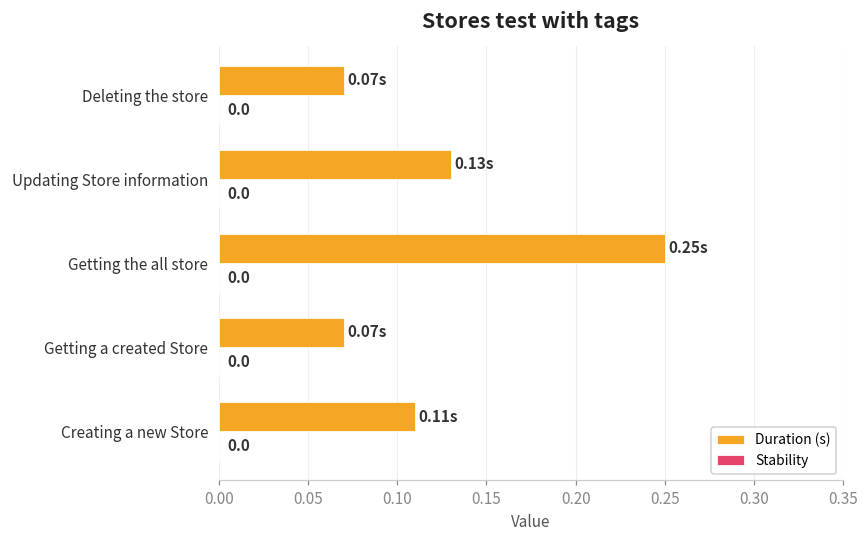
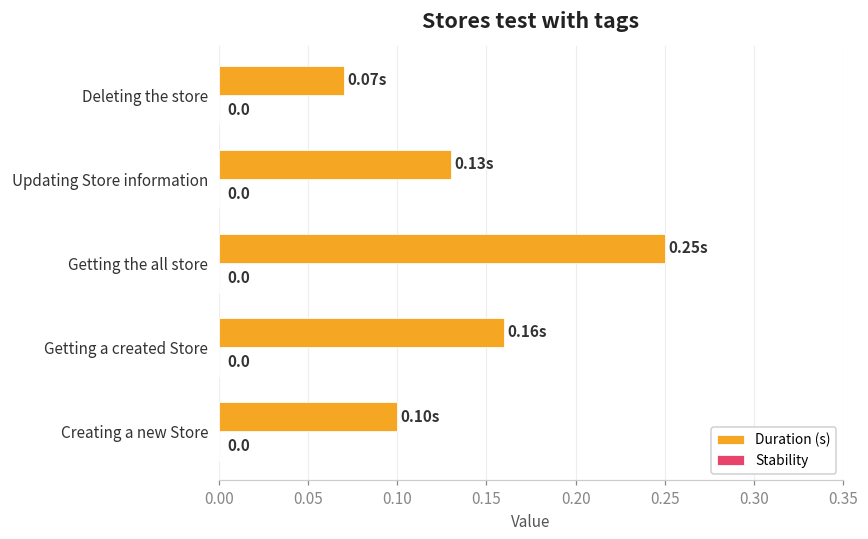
Duration (s), Getting a created Store: 0.07s -> 0.16s
Duration (s), Creating a new Store: 0.11s -> 0.10s
